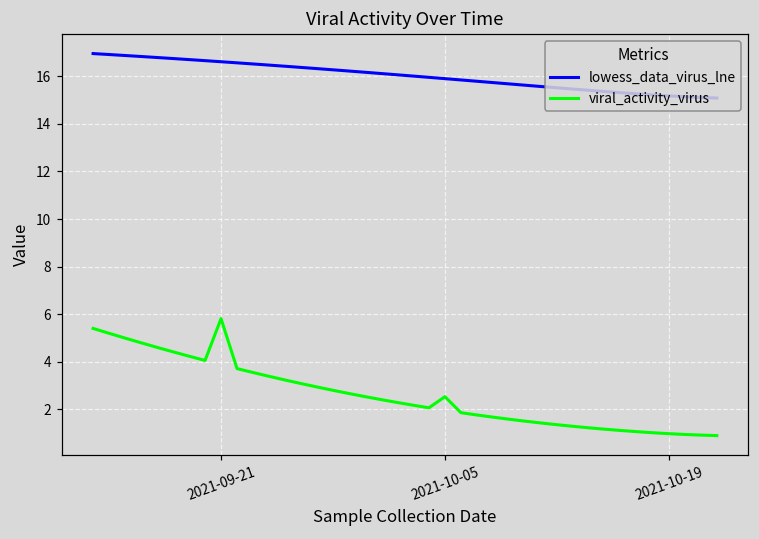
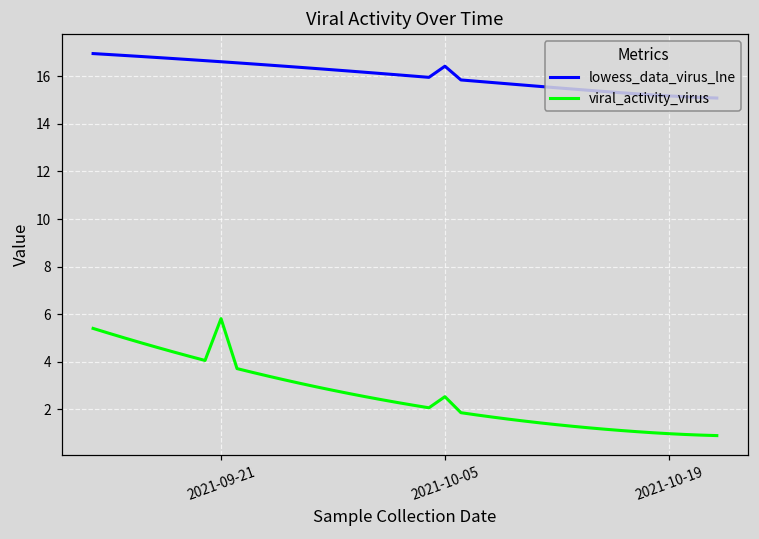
lowess_data_virus_lne, 2021-10-05: 15.9 -> 16.4
